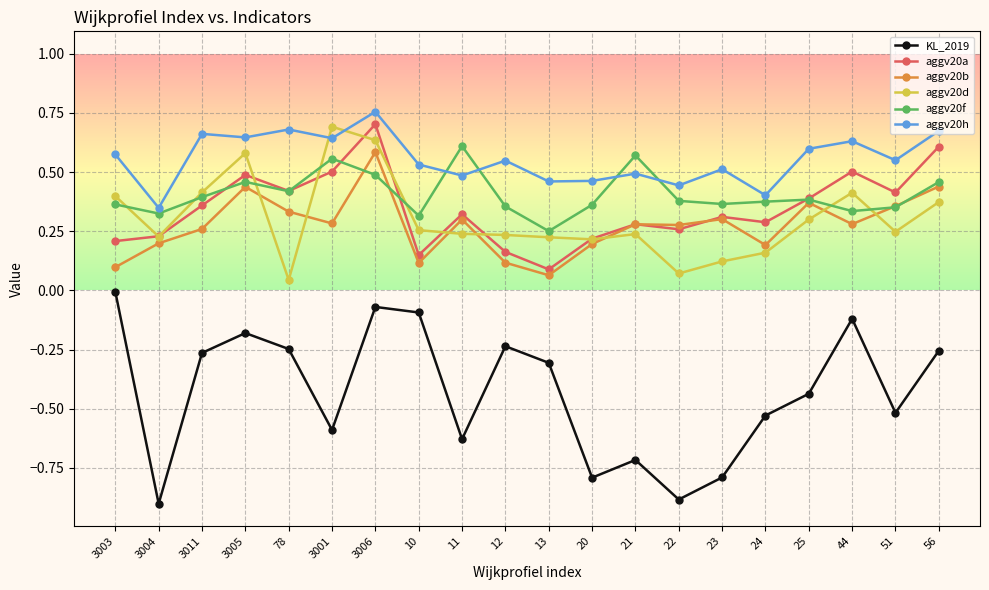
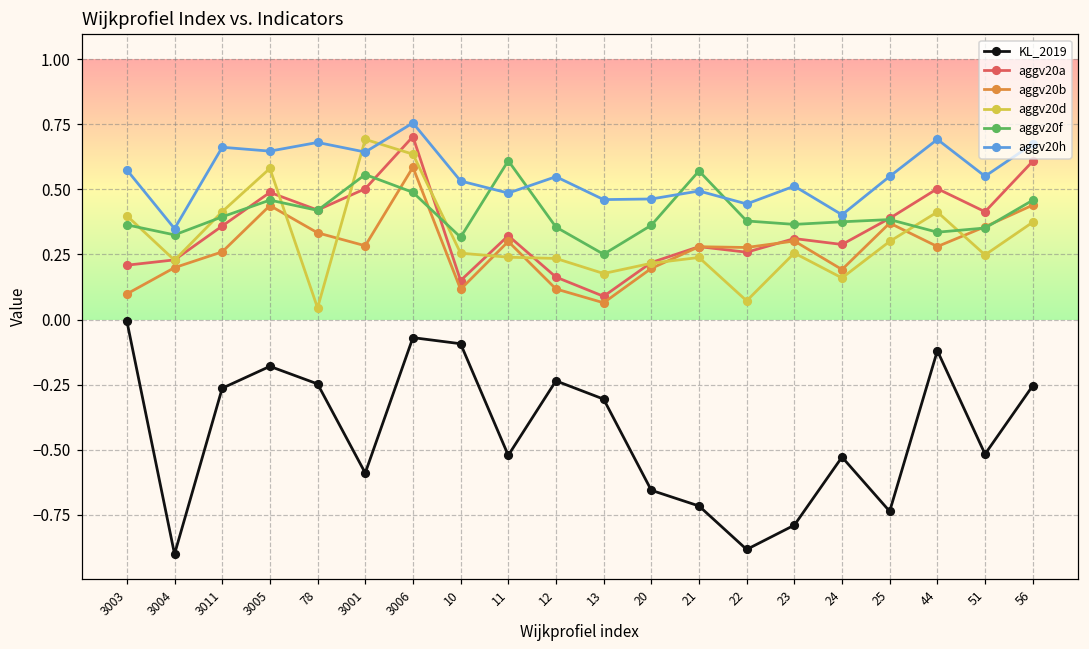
KL_2019, 11: -0.63 -> -0.52
aggv20d, 13: 0.22 -> 0.18
KL_2019, 20: -0.79 -> -0.66
aggv20d, 23: 0.12 -> 0.26
KL_2019, 25: -0.44 -> -0.74
aggv20h, 25: 0.60 -> 0.55
aggv20h, 44: 0.63 -> 0.69
